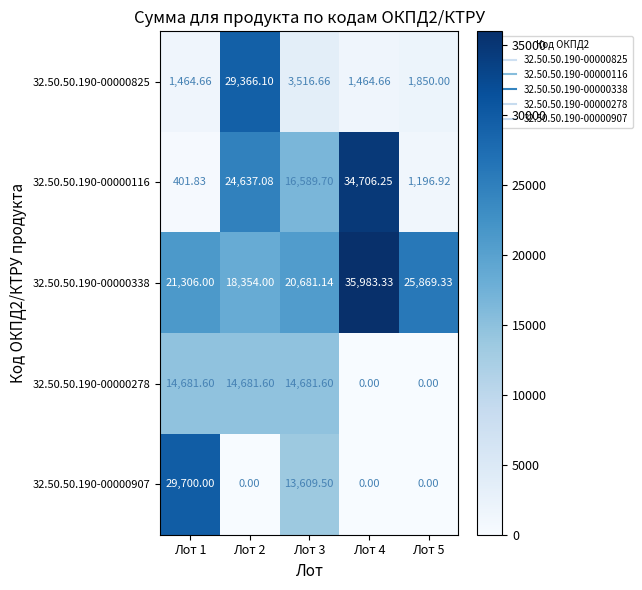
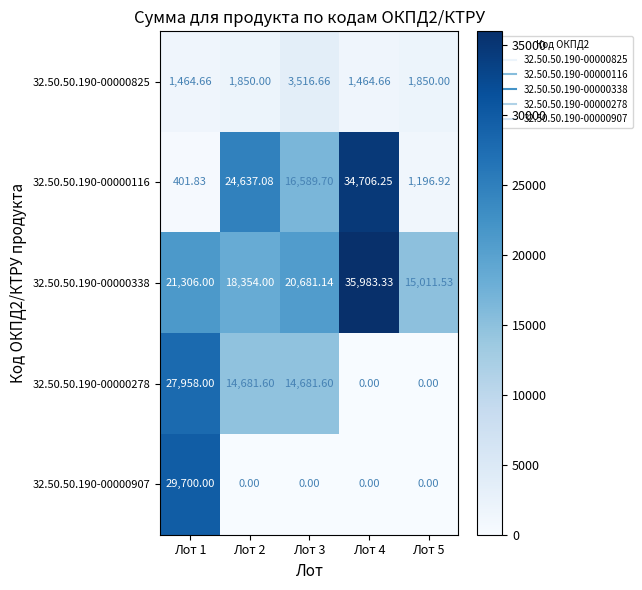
32.50.50.190-00000825, Лот 2: 29,366.10 -> 1,850.00
32.50.50.190-00000338, Лот 5: 25,869.33 -> 15,011.53
32.50.50.190-00000278, Лот 1: 14,681.60 -> 27,958.00
32.50.50.190-00000907, Лот 3: 13,609.50 -> 0.00
